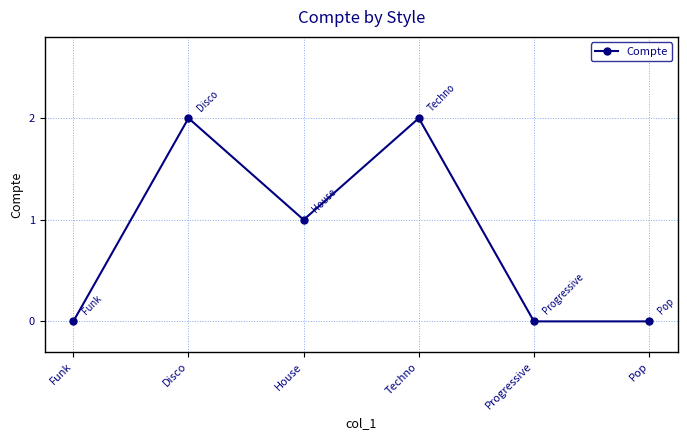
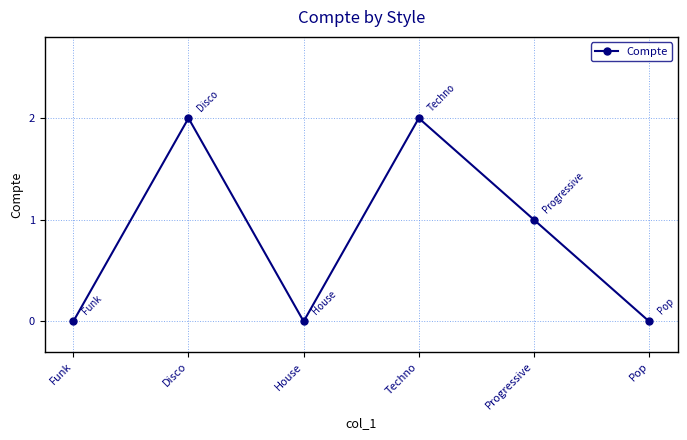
House: 1 -> 0
Progressive: 0 -> 1
